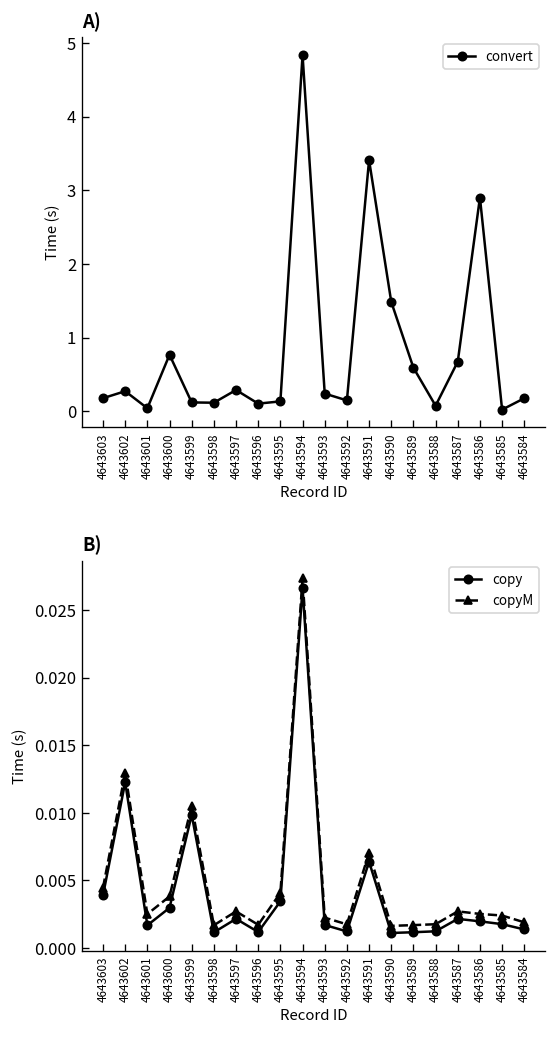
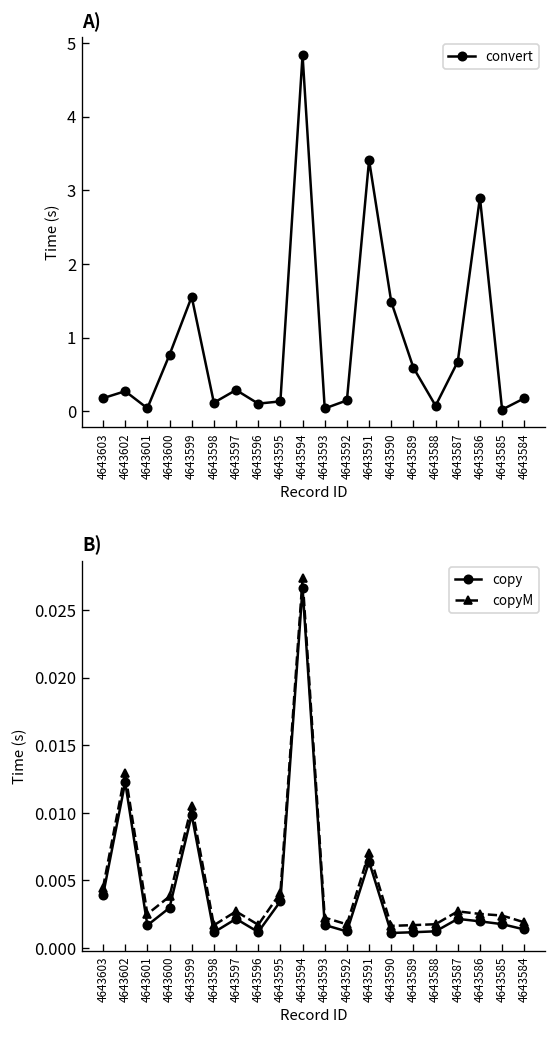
A), 4643599: 0.1 -> 1.6
A), 4643593: 0.2 -> 0.0
